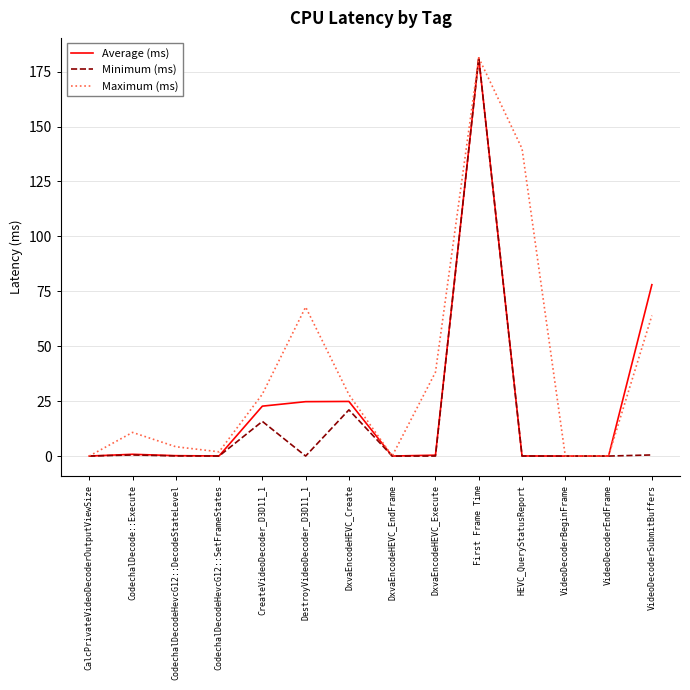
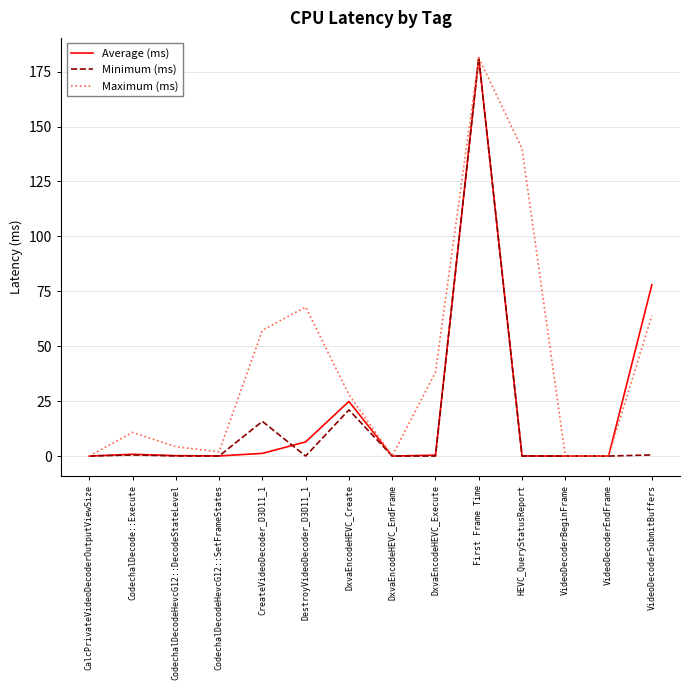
Average (ms), CreateVideoDecoder_D3D11_1: 23 -> 1
Maximum (ms), CreateVideoDecoder_D3D11_1: 28 -> 57
Average (ms), DestroyVideoDecoder_D3D11_1: 25 -> 6
